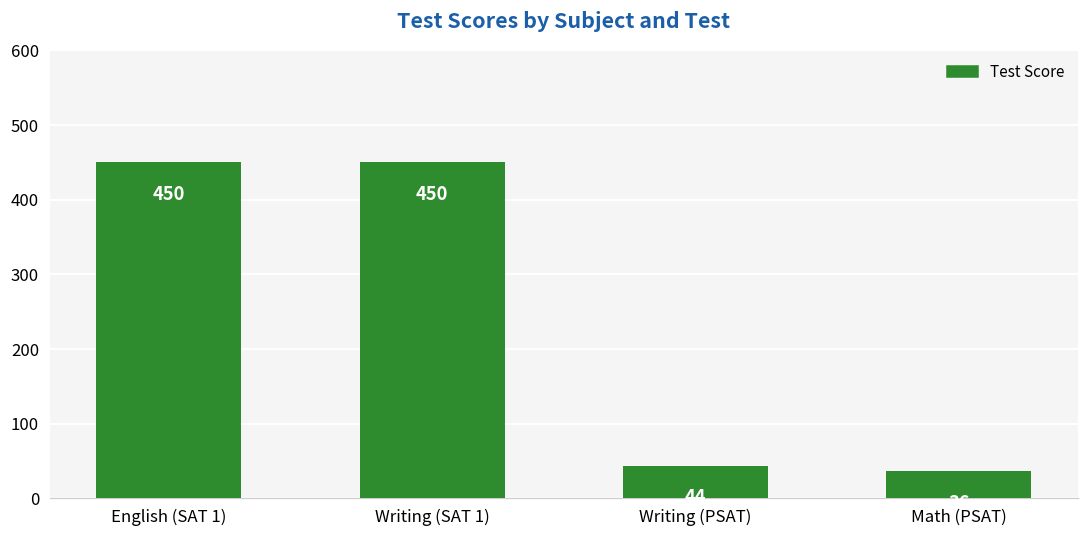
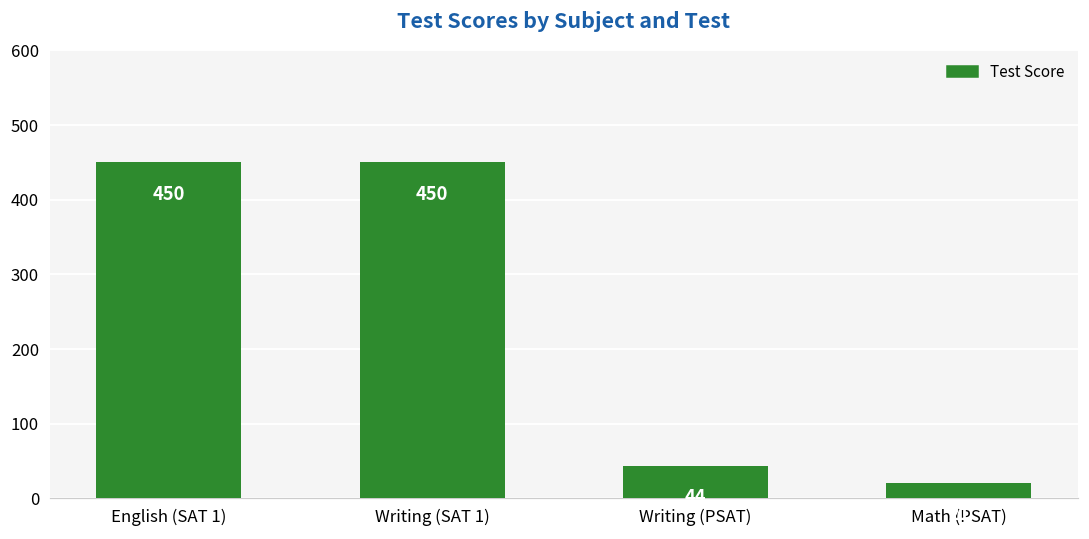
Math (PSAT): 40 -> 20
